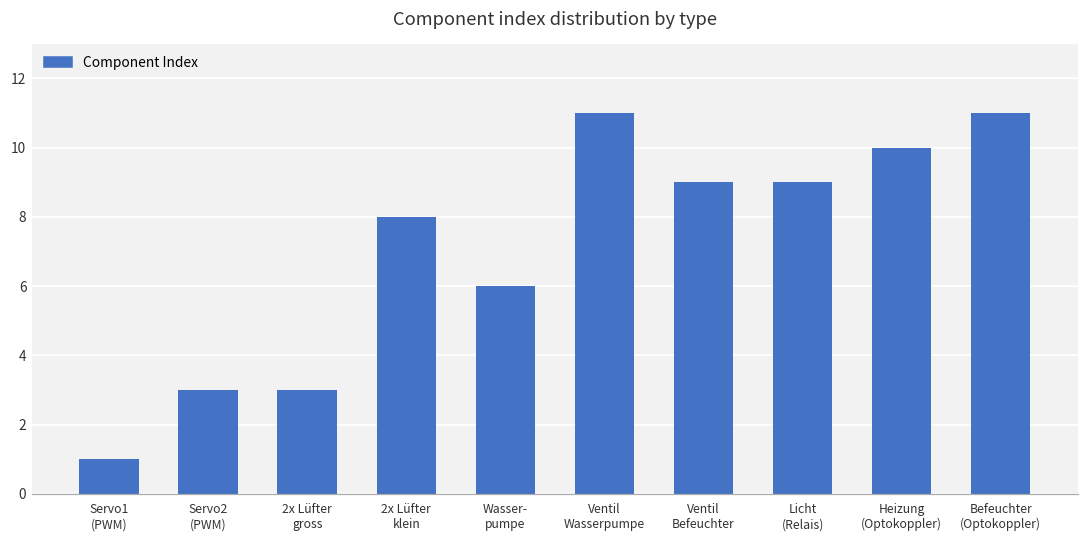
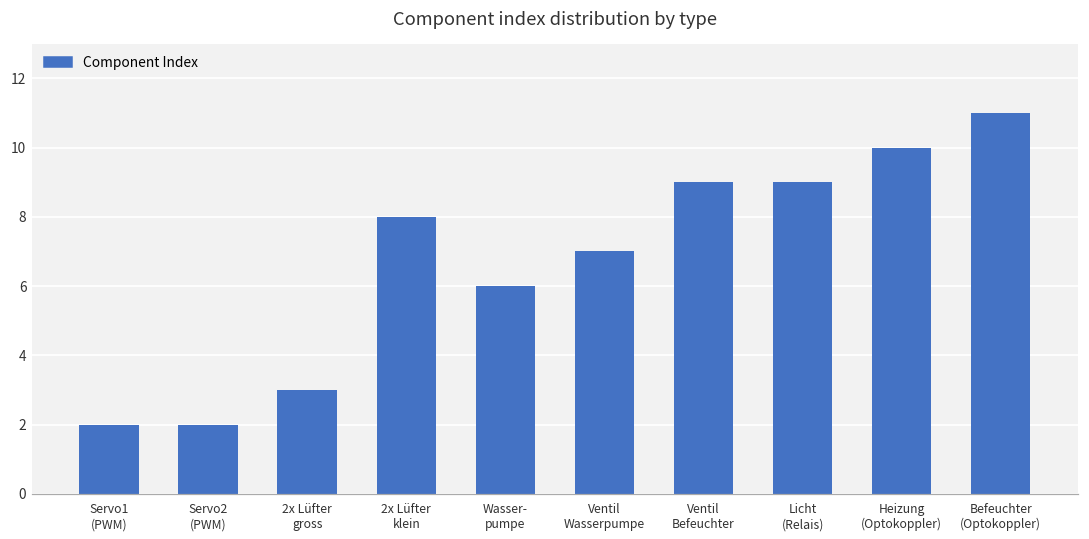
Servo1 (PWM): 1 -> 2
Servo2 (PWM): 3 -> 2
Ventil Wasserpumpe: 11 -> 7
